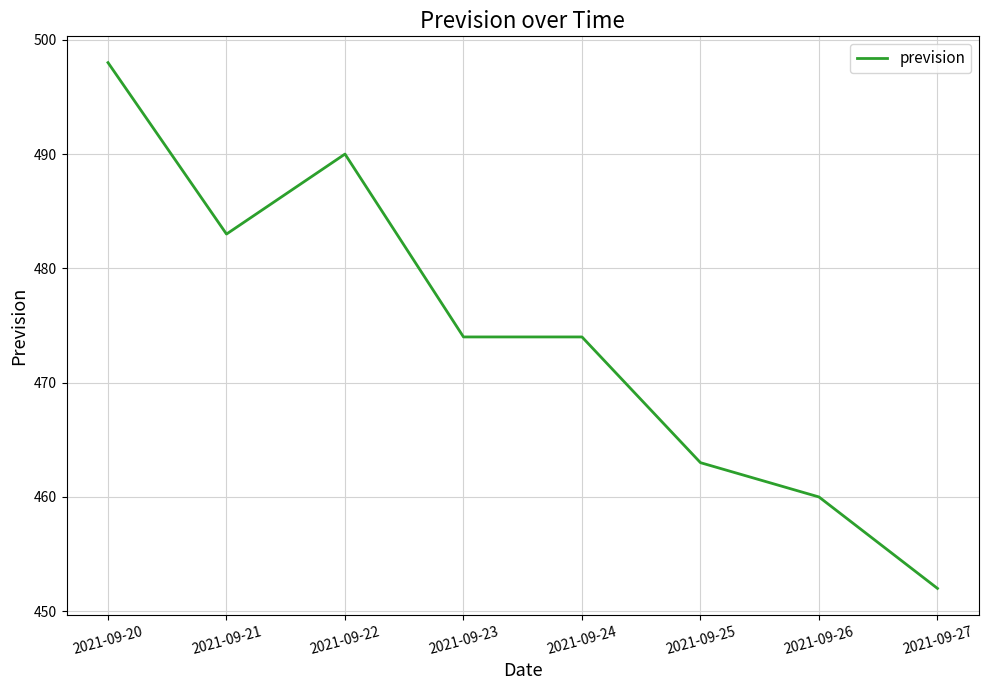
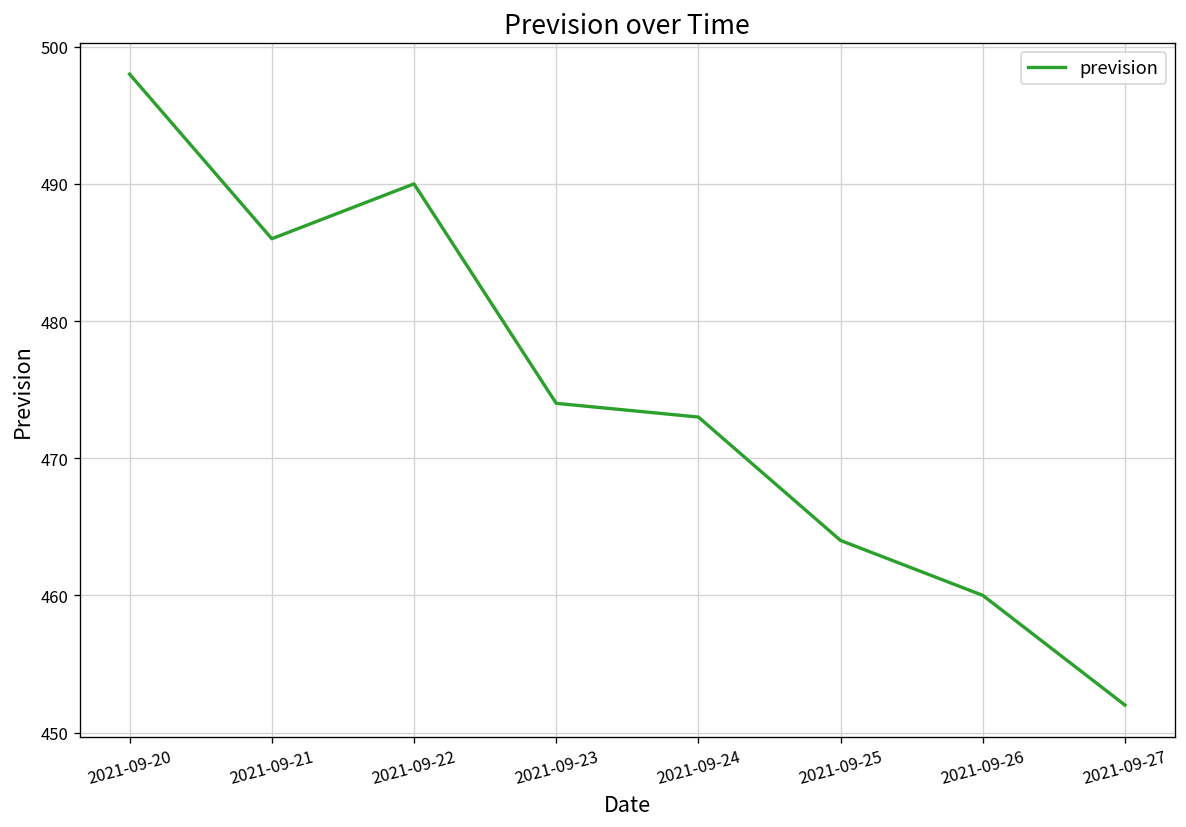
2021-09-21: 483 -> 486
2021-09-24: 474 -> 473
2021-09-25: 463 -> 464
